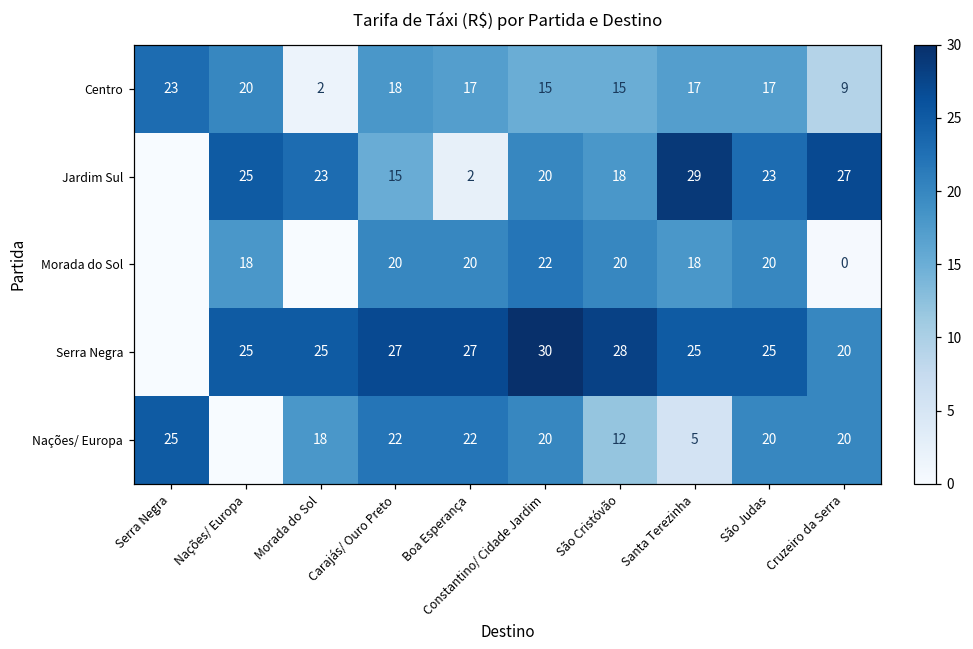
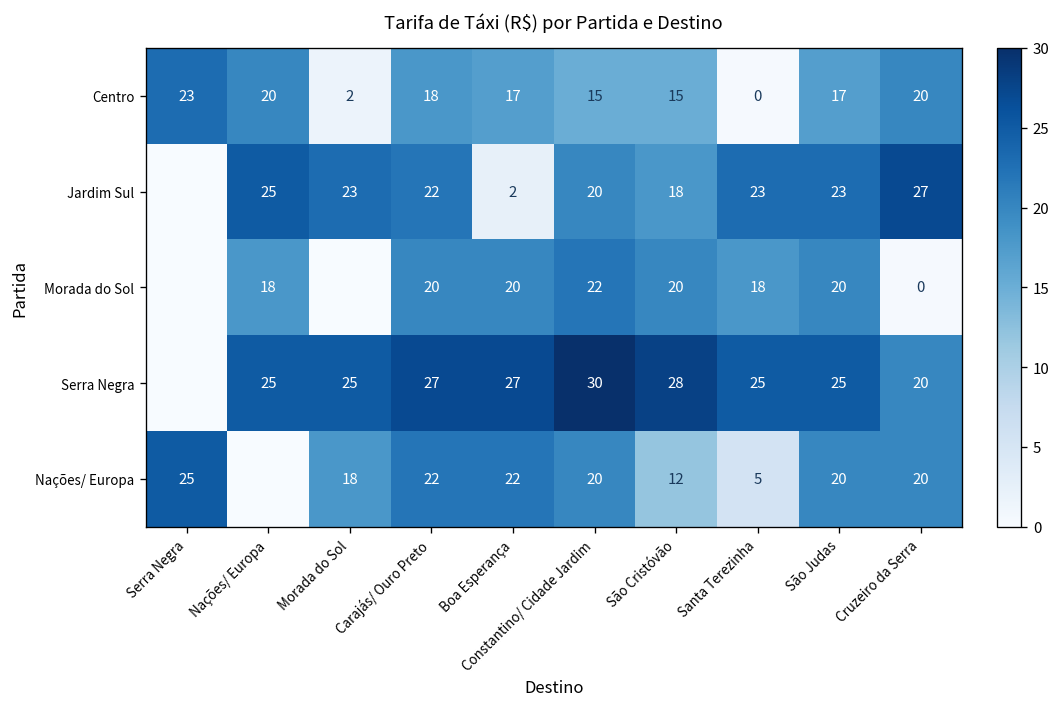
Centro, Santa Terezinha: 17 -> 0
Centro, Cruzeiro da Serra: 9 -> 20
Jardim Sul, Carajás/ Ouro Preto: 15 -> 22
Jardim Sul, Santa Terezinha: 29 -> 23
